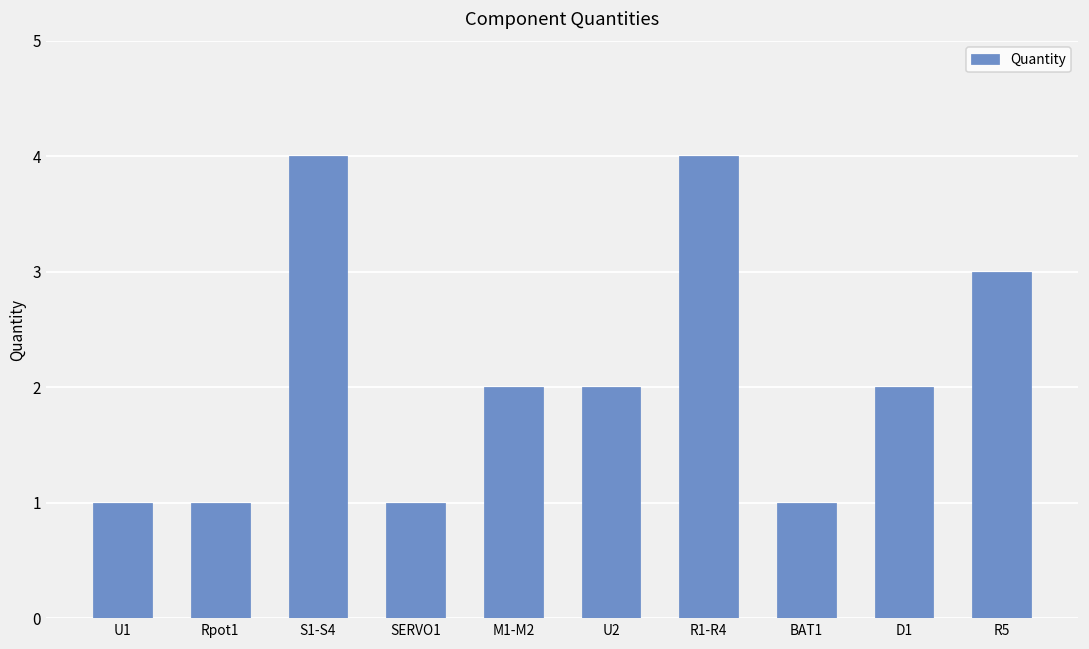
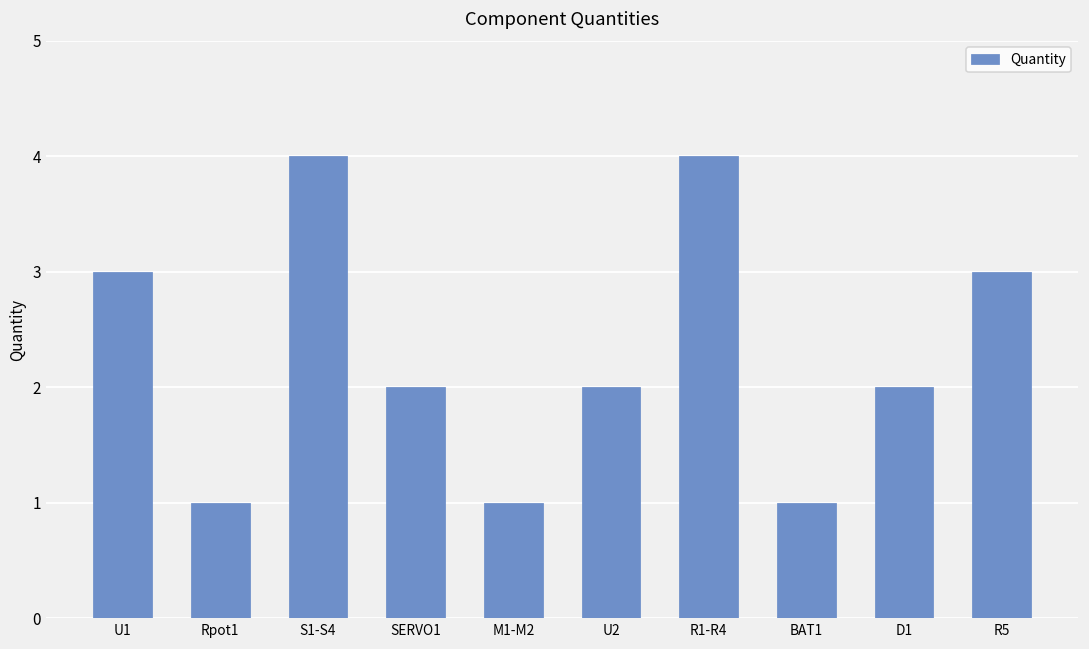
U1: 1 -> 3
SERVO1: 1 -> 2
M1-M2: 2 -> 1
